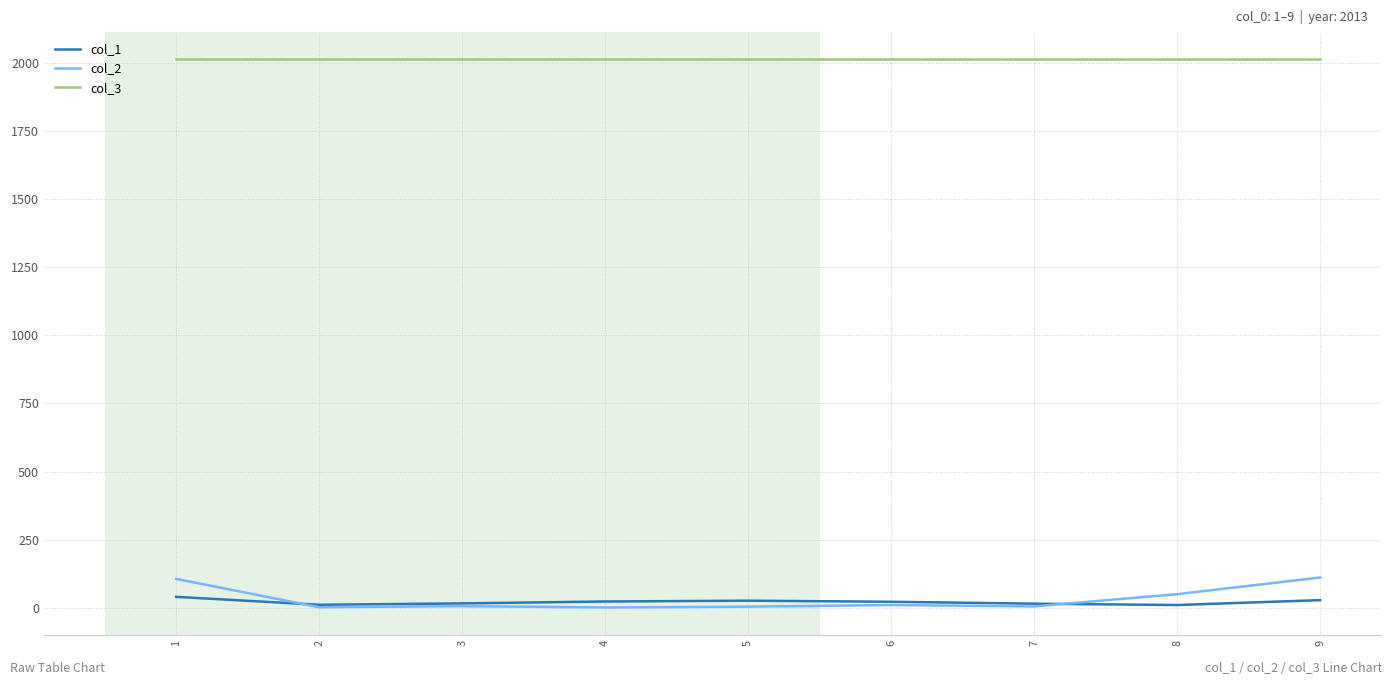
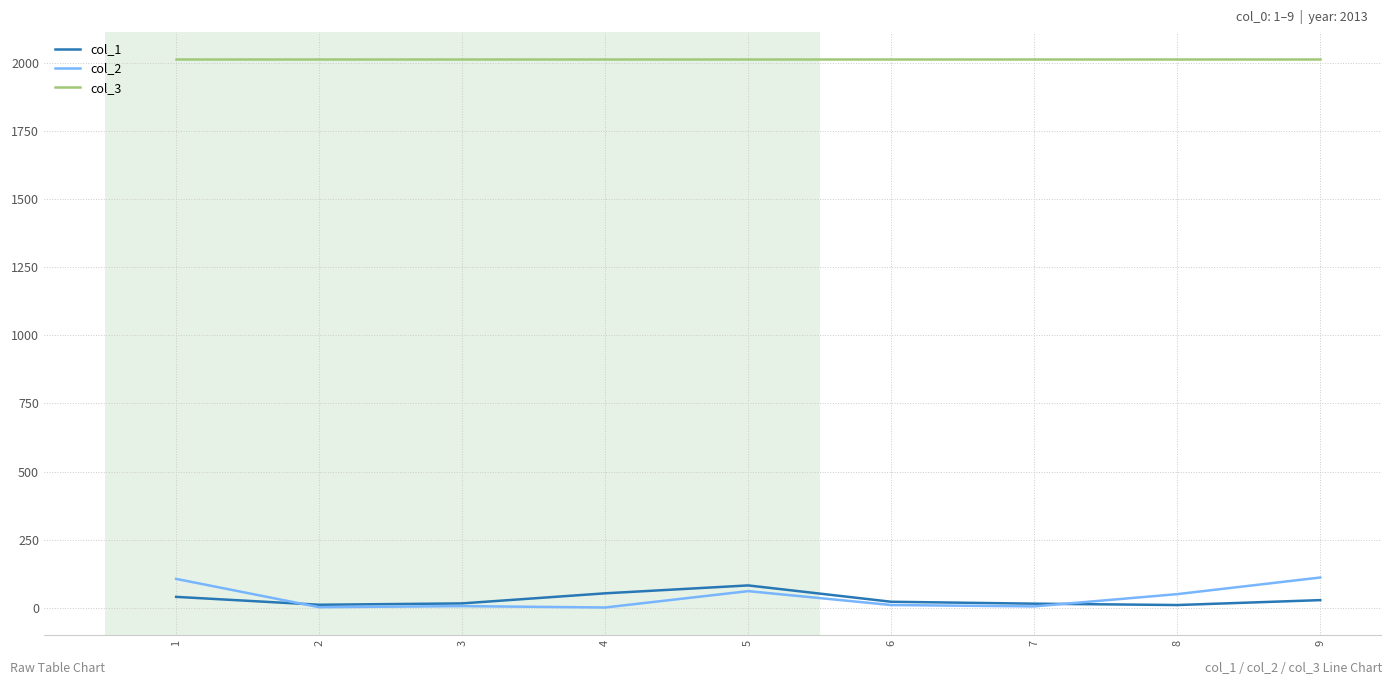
col_1, 4: 20 -> 50
col_1, 5: 30 -> 80
col_2, 5: 0 -> 60
